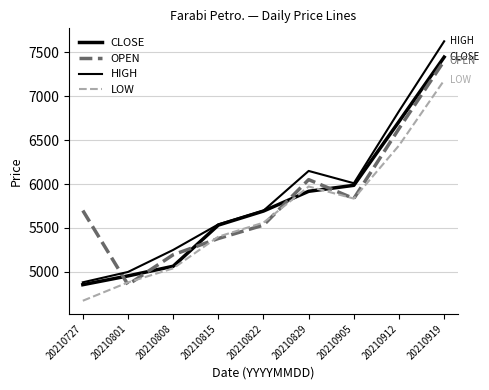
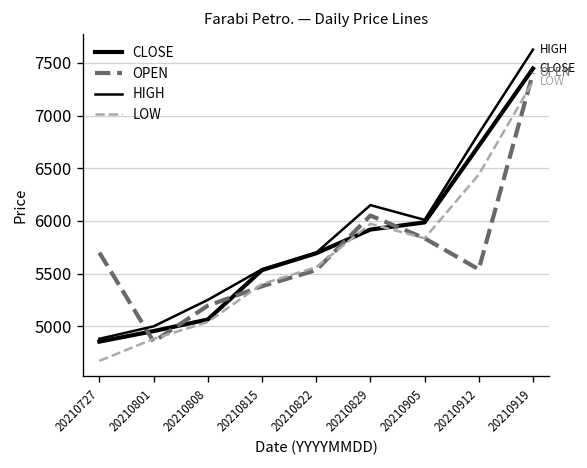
OPEN, 20210912: 6600 -> 5500
LOW, 20210919: 7200 -> 7300
